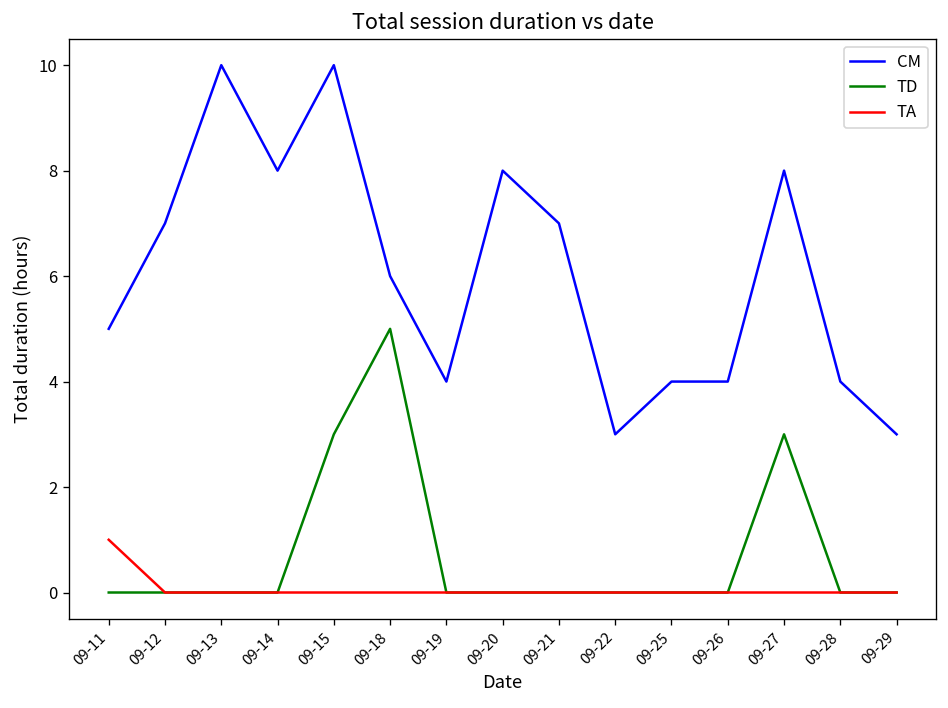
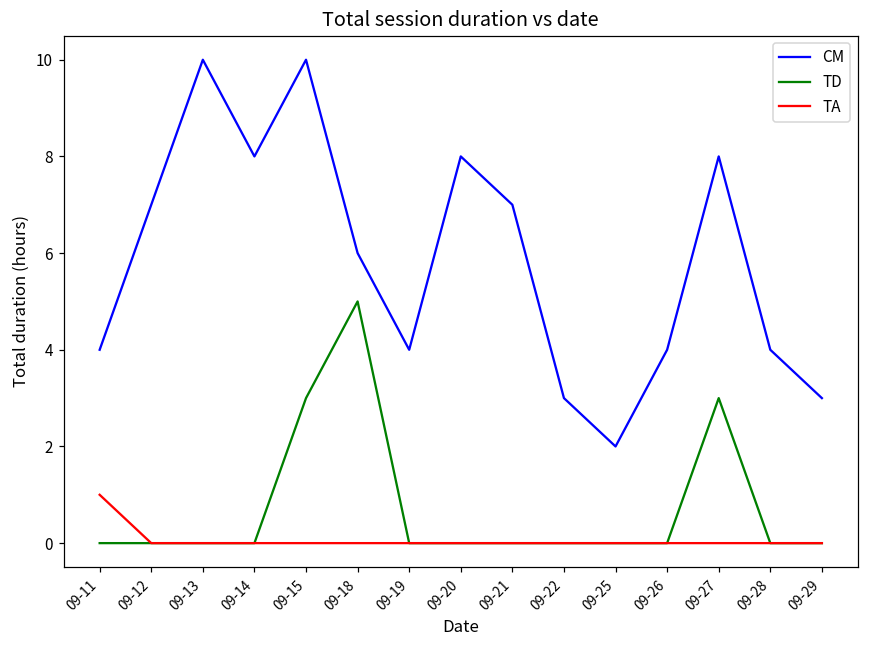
CM, 09-11: 5 -> 4
CM, 09-25: 4 -> 2
